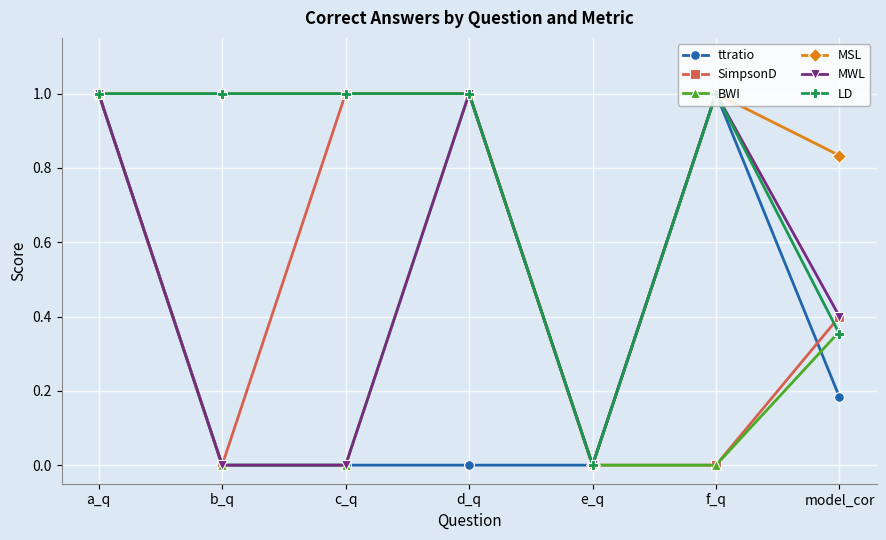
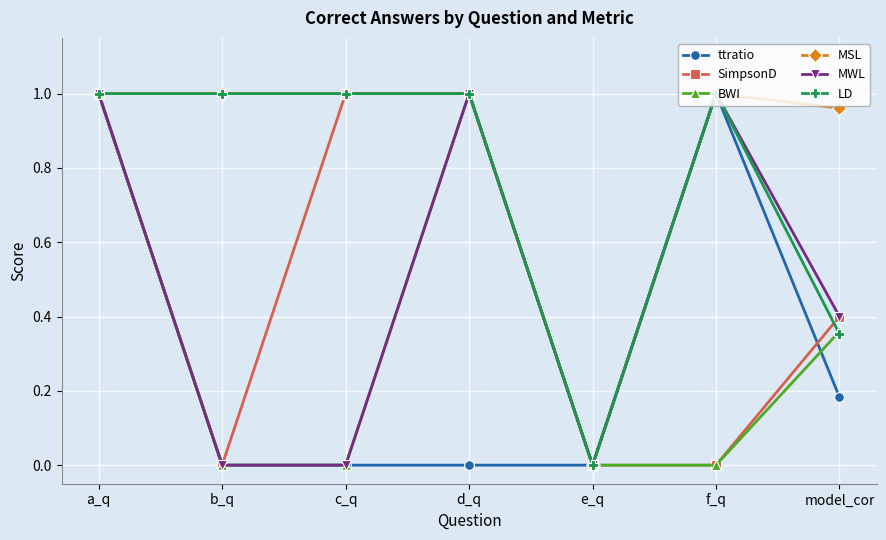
MSL, model_cor: 0.83 -> 0.96
